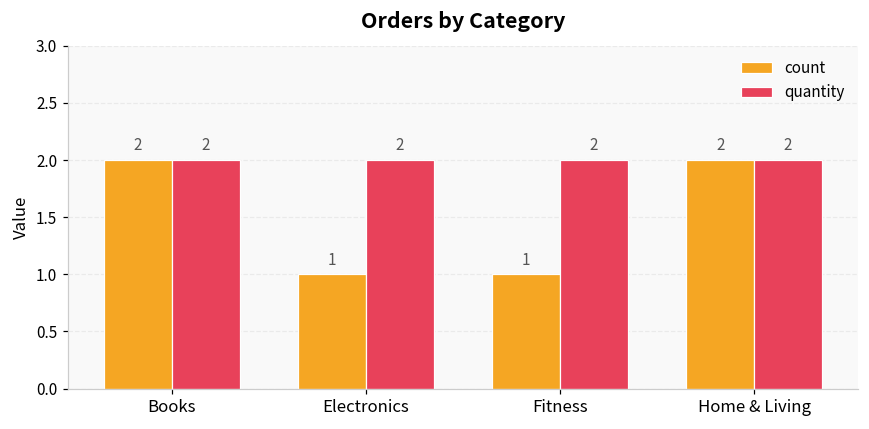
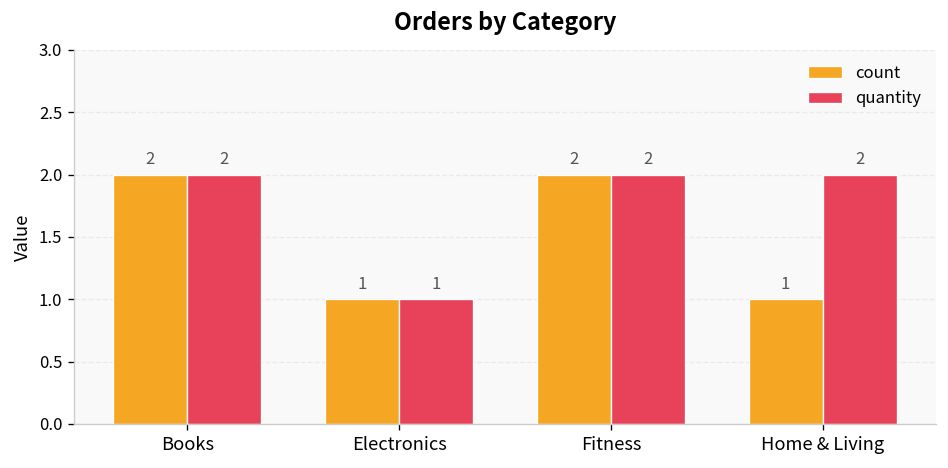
quantity, Electronics: 2 -> 1
count, Fitness: 1 -> 2
count, Home & Living: 2 -> 1
